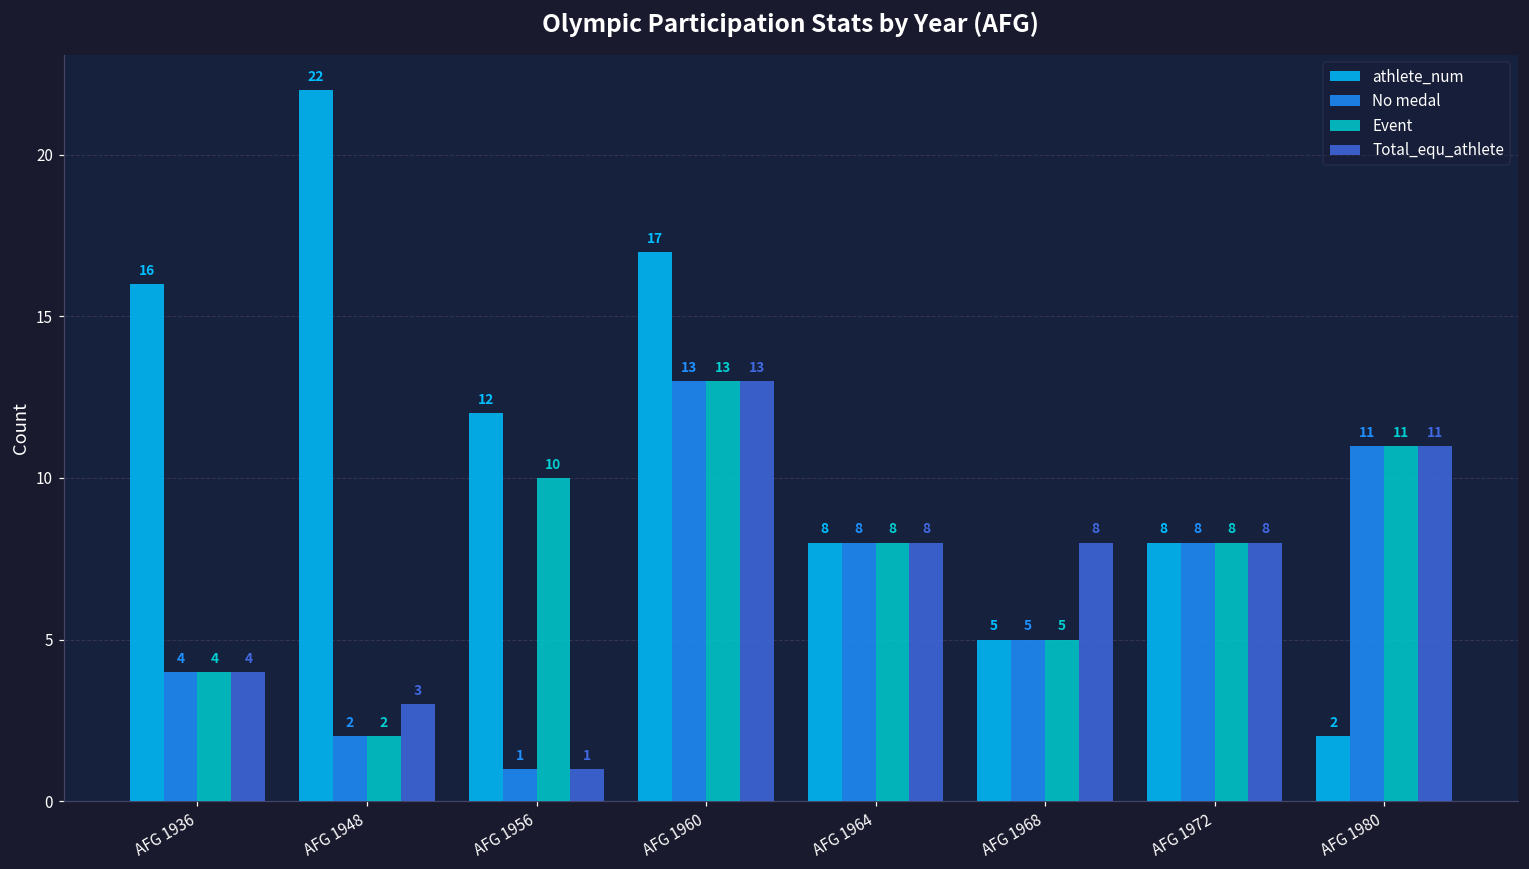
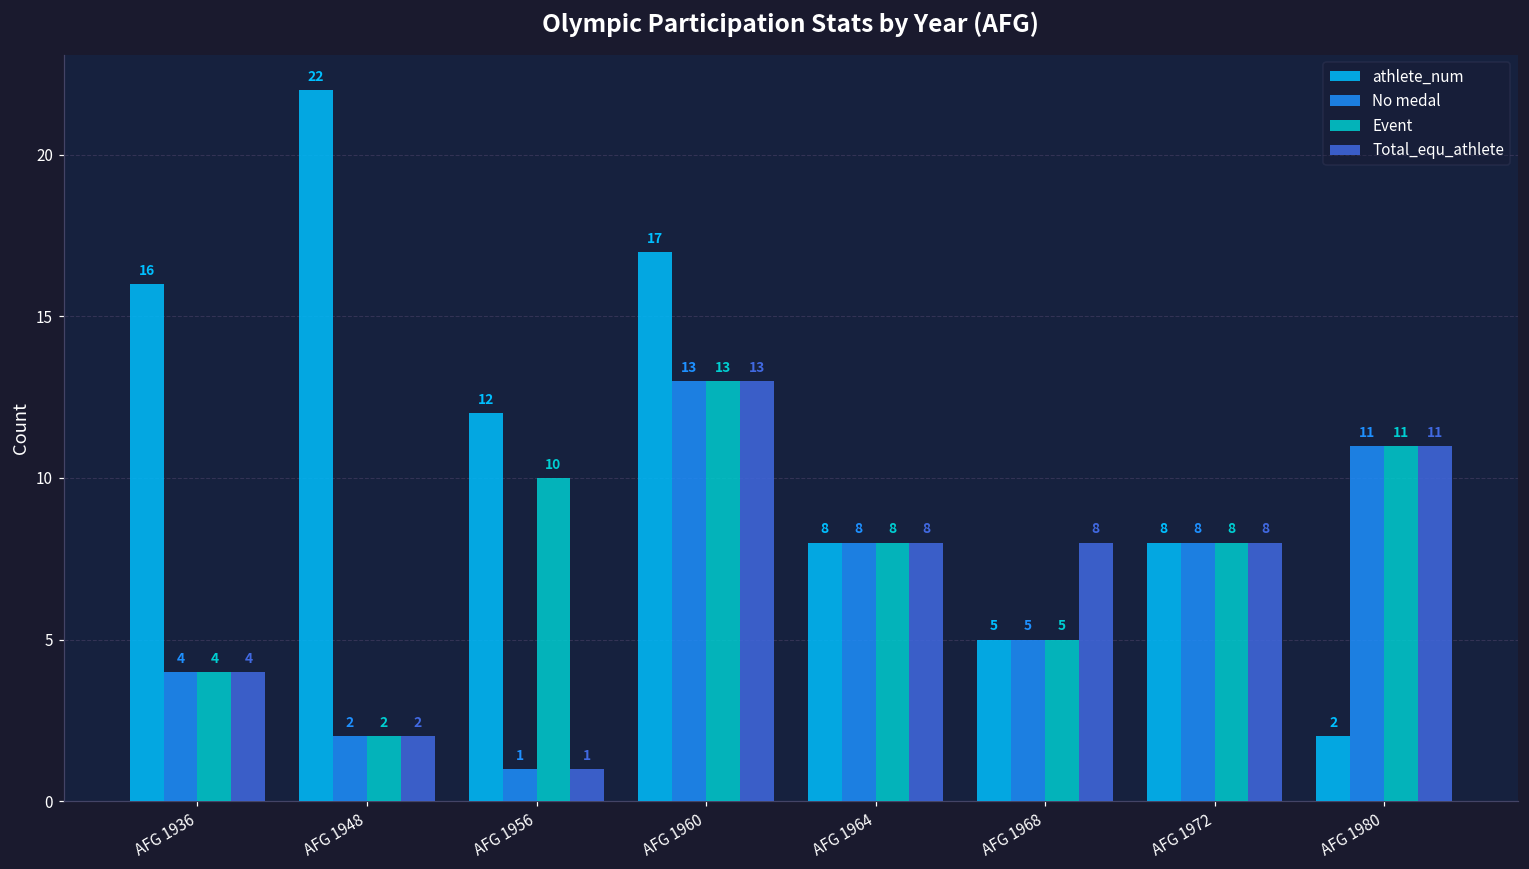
Total_equ_athlete, AFG 1948: 3 -> 2
